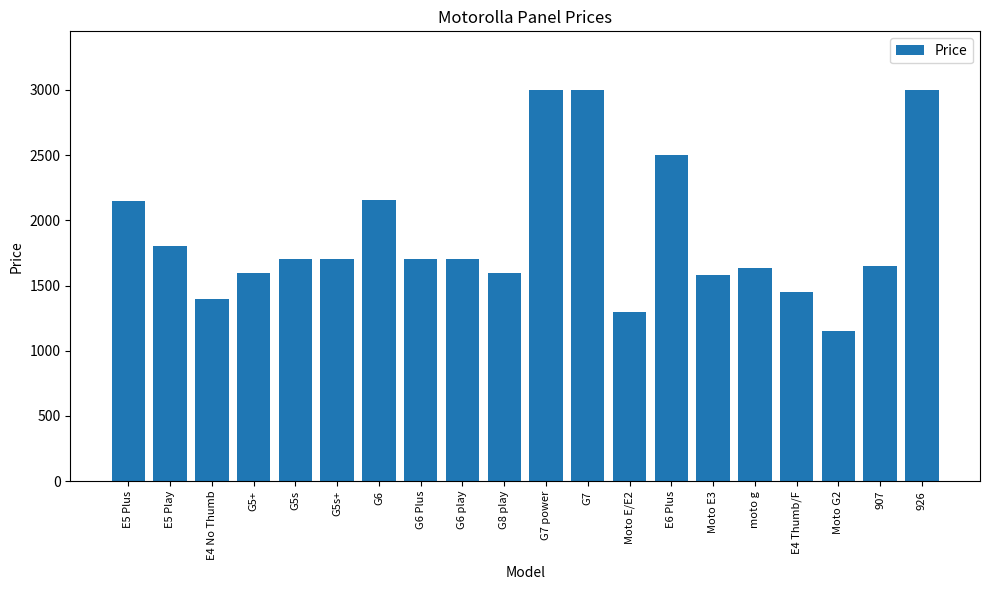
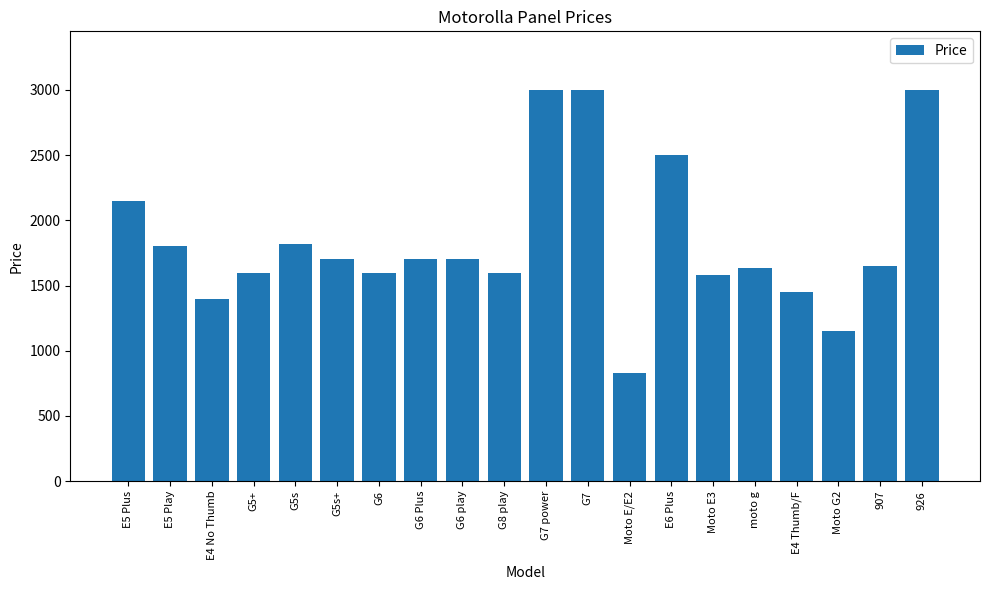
G5s: 1700 -> 1820
G6: 2160 -> 1600
Moto E/E2: 1300 -> 830
